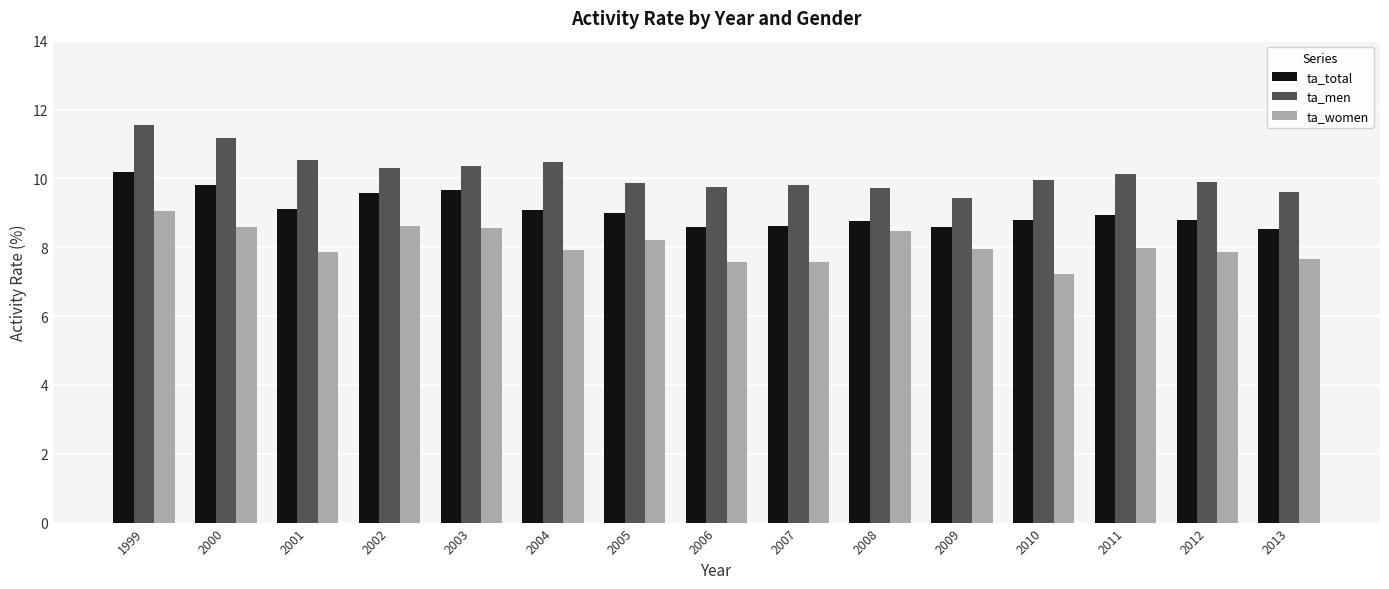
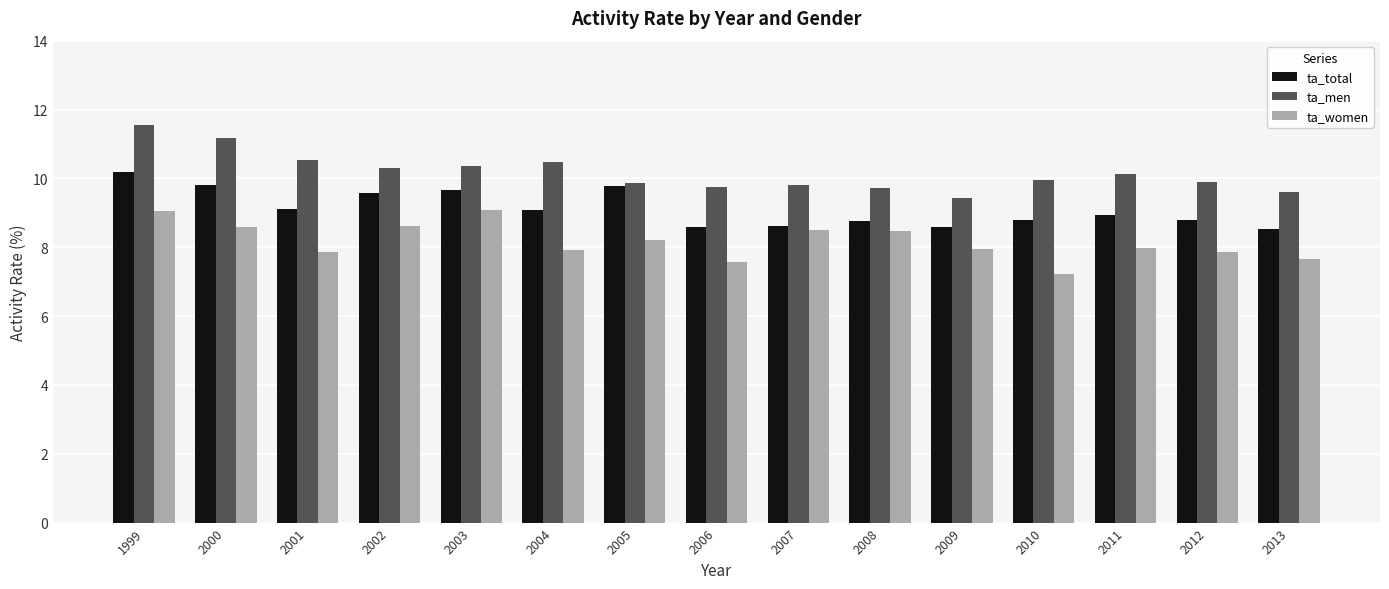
ta_women, 2003: 8.6 -> 9.1
ta_total, 2005: 9.0 -> 9.8
ta_women, 2007: 7.6 -> 8.5
